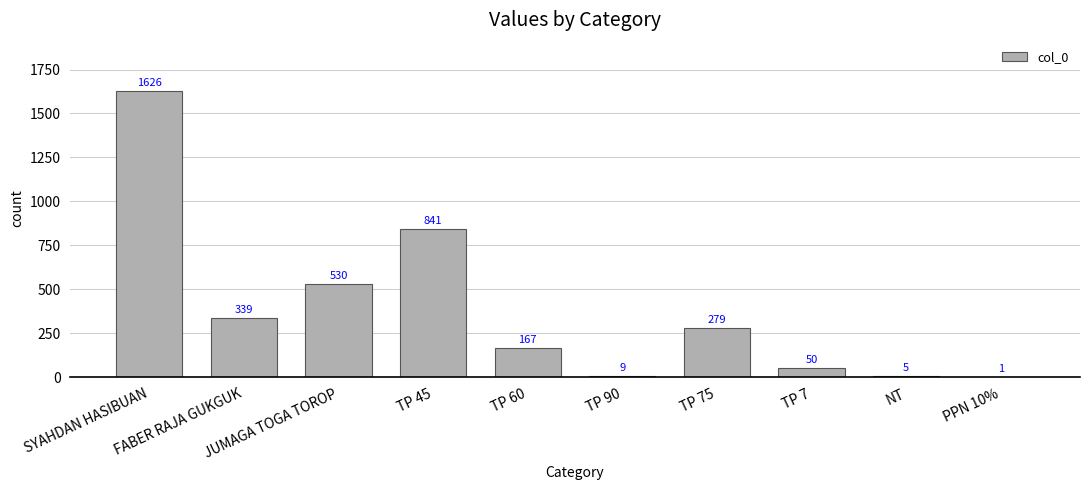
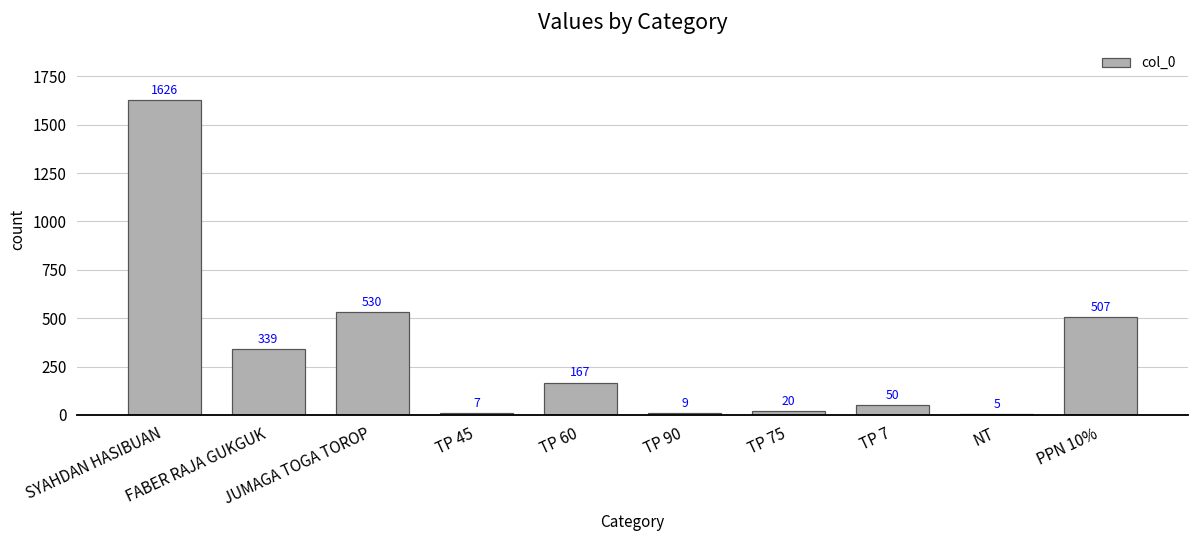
TP 45: 841 -> 7
TP 75: 279 -> 20
PPN 10%: 1 -> 507
